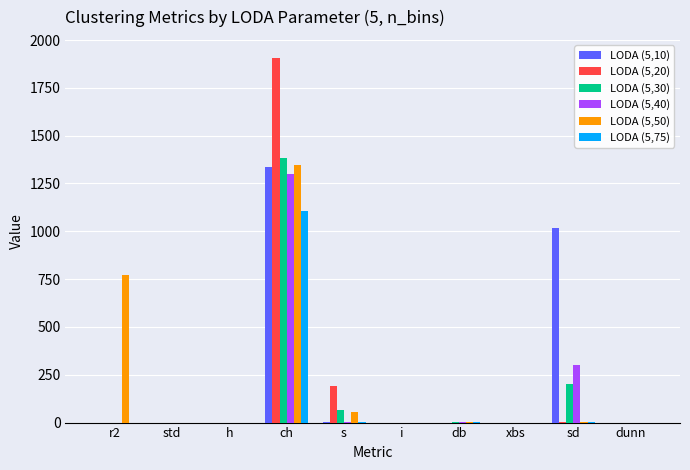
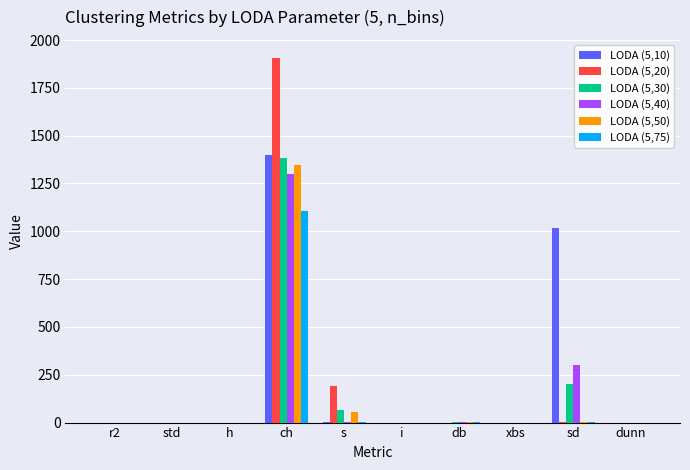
LODA (5,50), r2: 770 -> 0
LODA (5,10), ch: 1340 -> 1400
